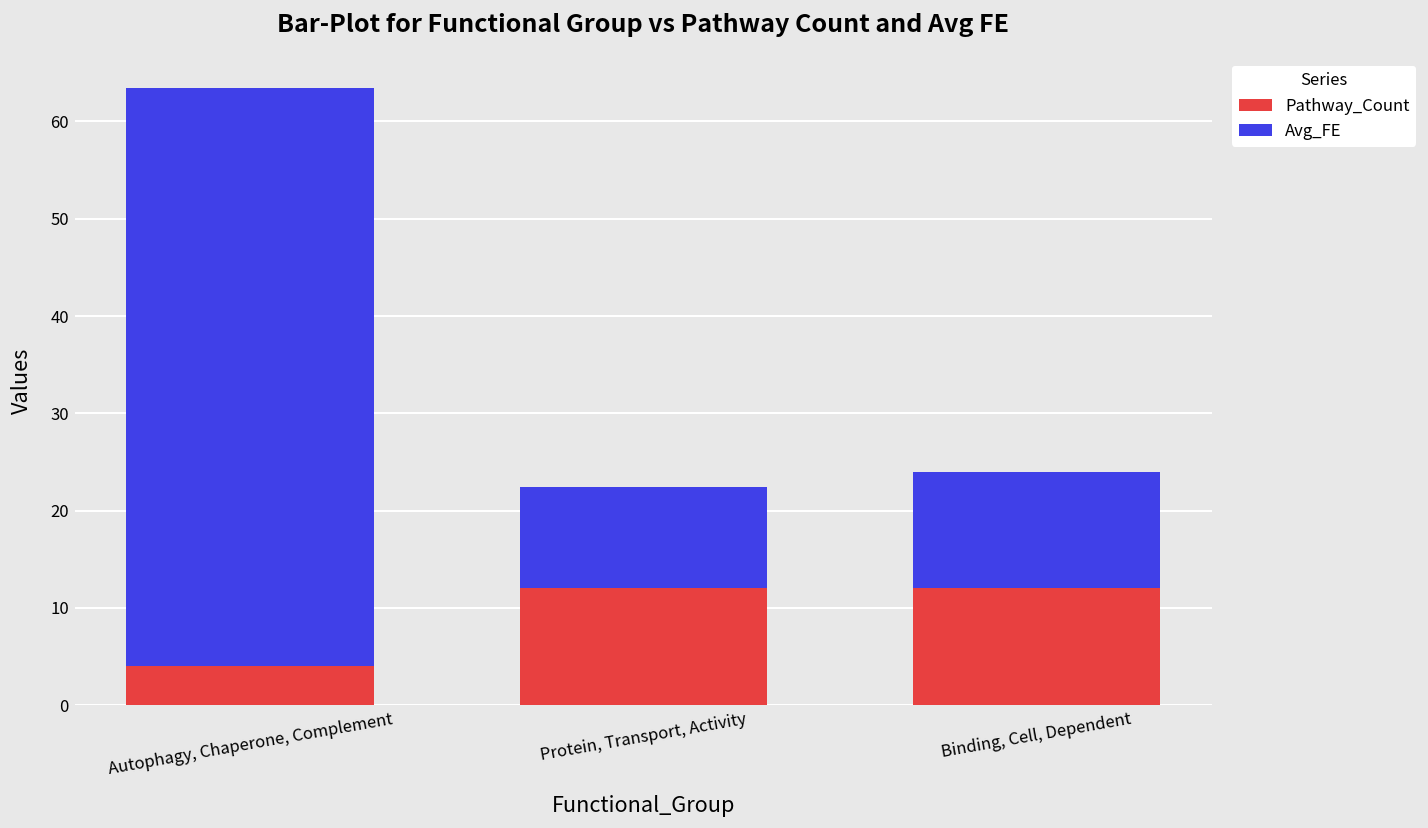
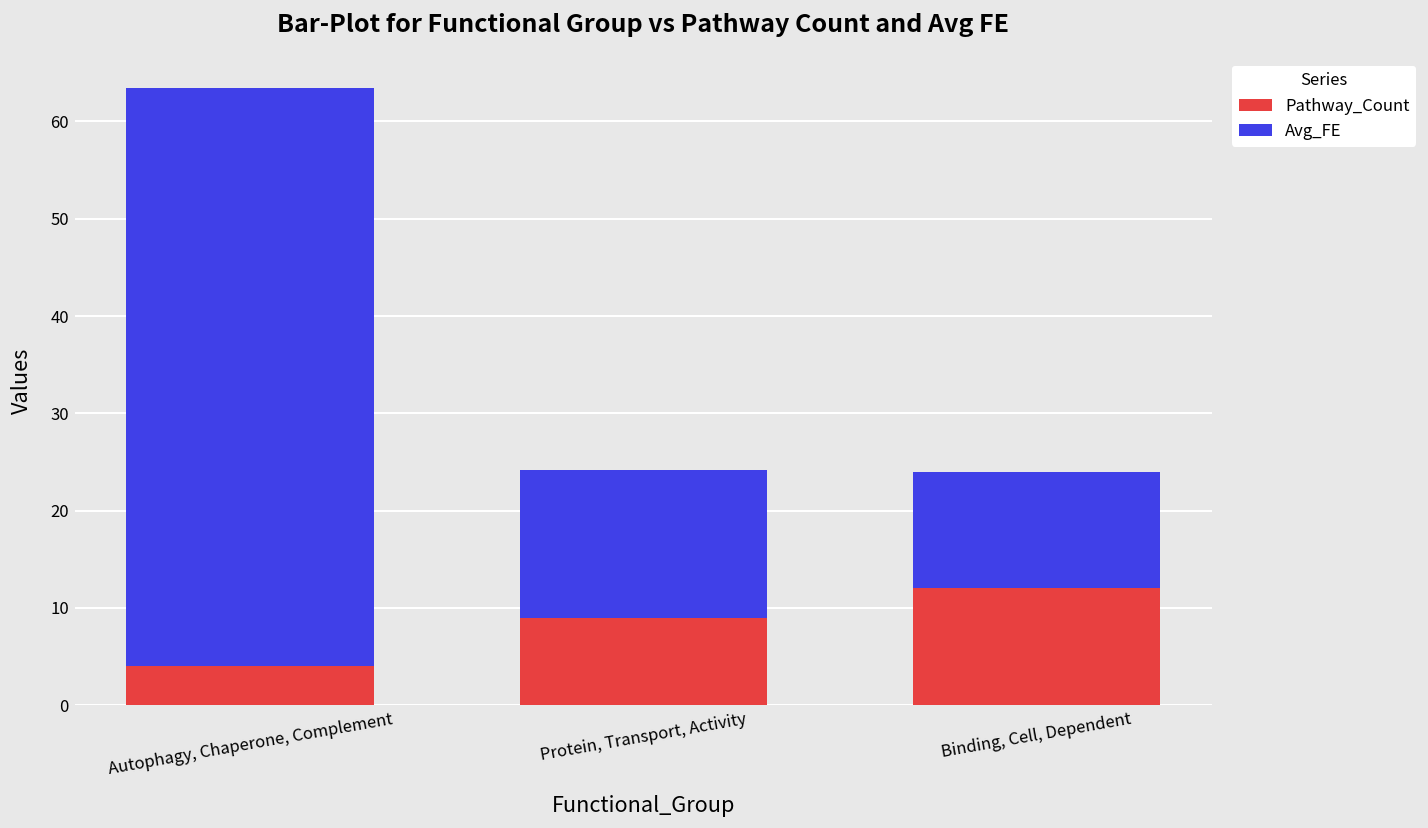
Pathway_Count, Protein, Transport, Activity: 12 -> 9
Avg_FE, Protein, Transport, Activity: 10 -> 15
